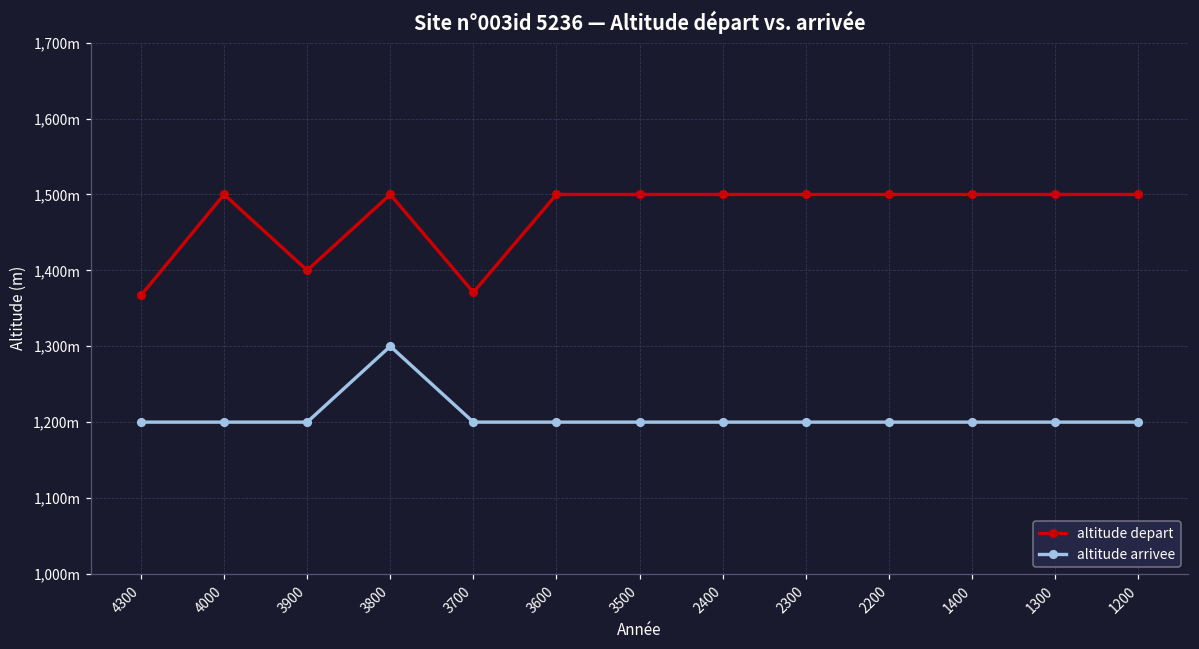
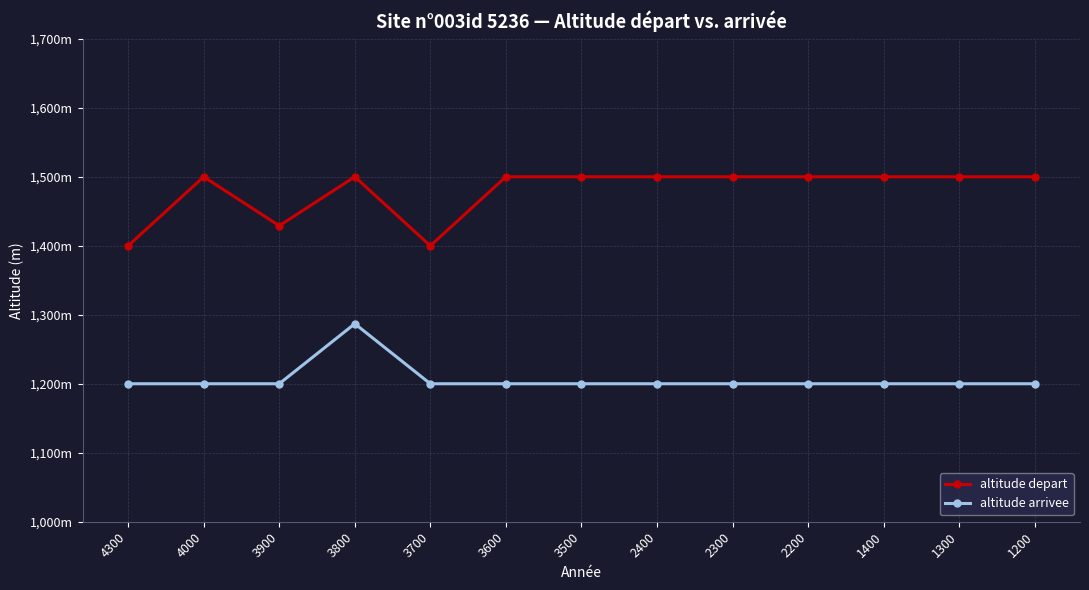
altitude depart, 4300: 1,370m -> 1,400m
altitude depart, 3900: 1,400m -> 1,430m
altitude arrivee, 3800: 1,300m -> 1,290m
altitude depart, 3700: 1,370m -> 1,400m
